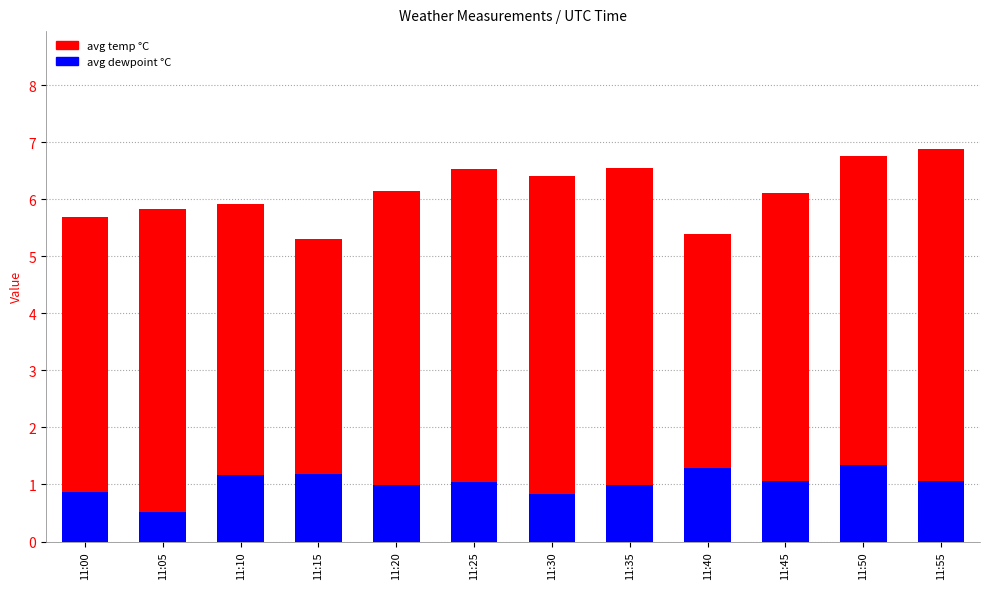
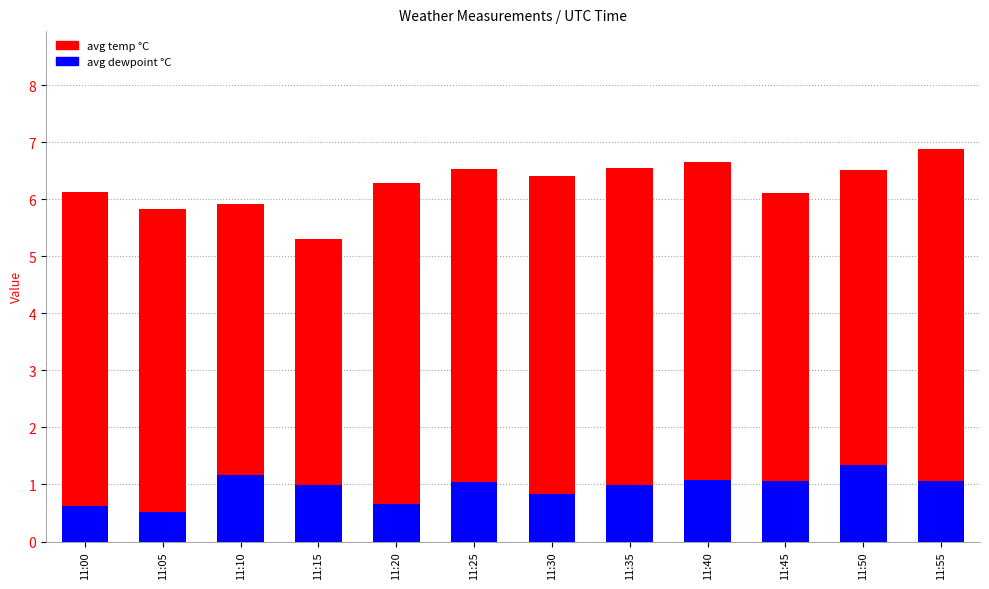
avg temp °C, 11:00: 5.7 -> 6.1
avg dewpoint °C, 11:00: 0.9 -> 0.6
avg dewpoint °C, 11:15: 1.2 -> 1.0
avg temp °C, 11:20: 6.1 -> 6.3
avg dewpoint °C, 11:20: 1.0 -> 0.7
avg temp °C, 11:40: 5.4 -> 6.7
avg dewpoint °C, 11:40: 1.3 -> 1.1
avg temp °C, 11:50: 6.7 -> 6.5
